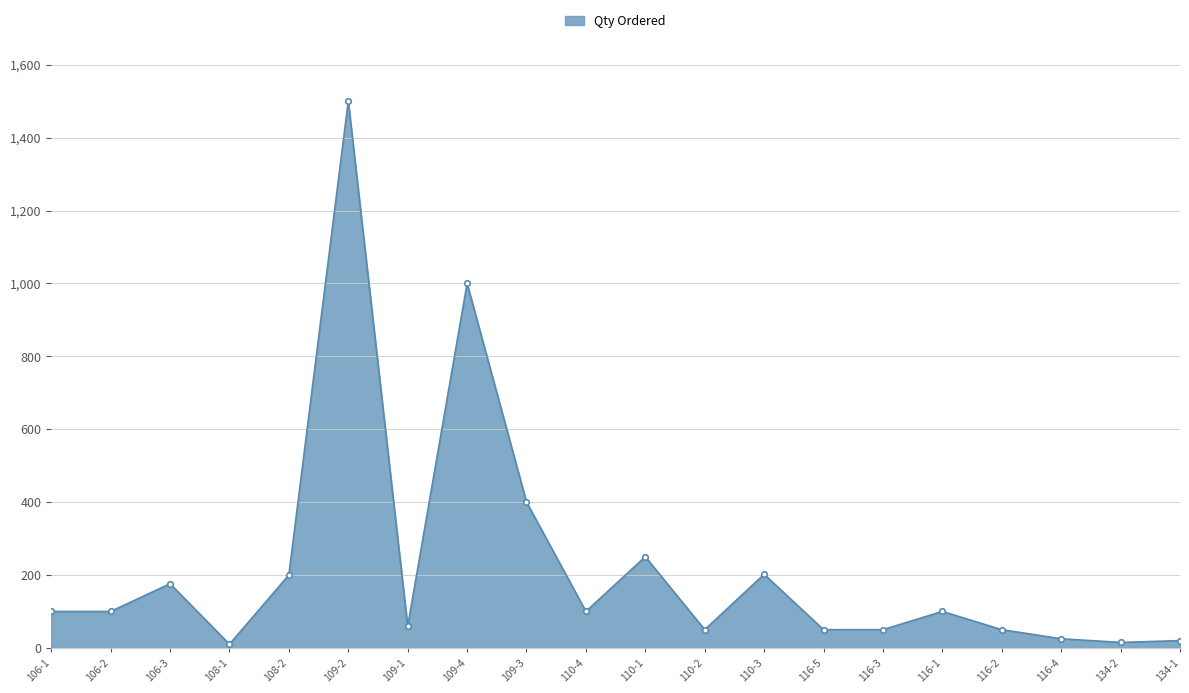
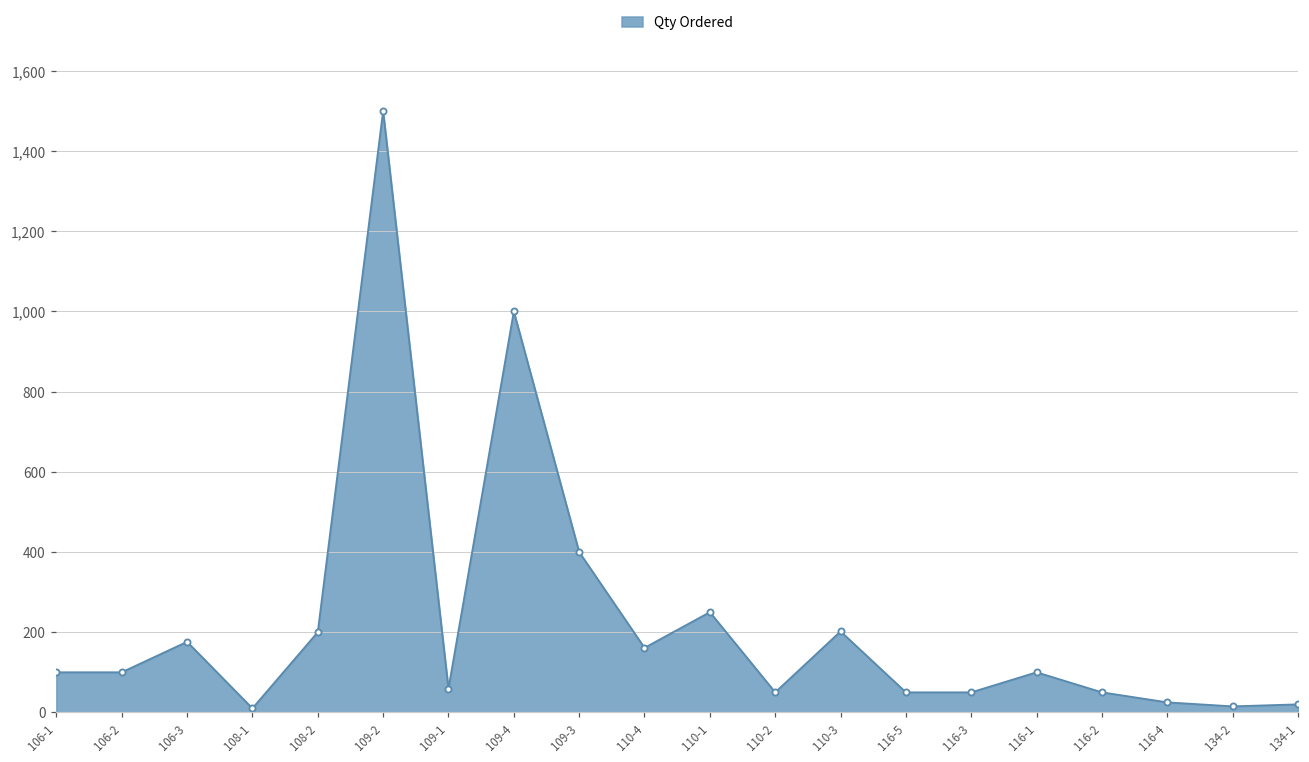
110-4: 100 -> 160
